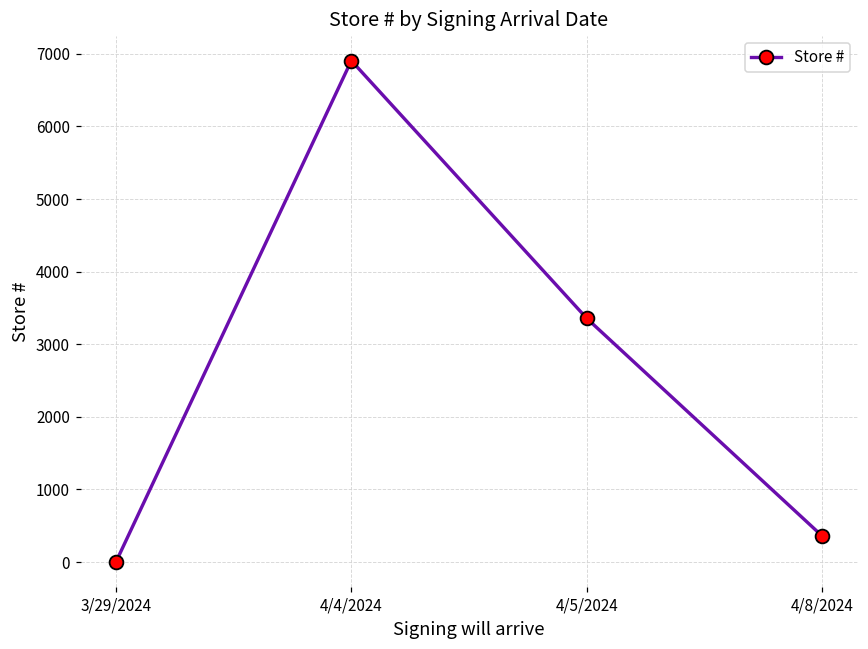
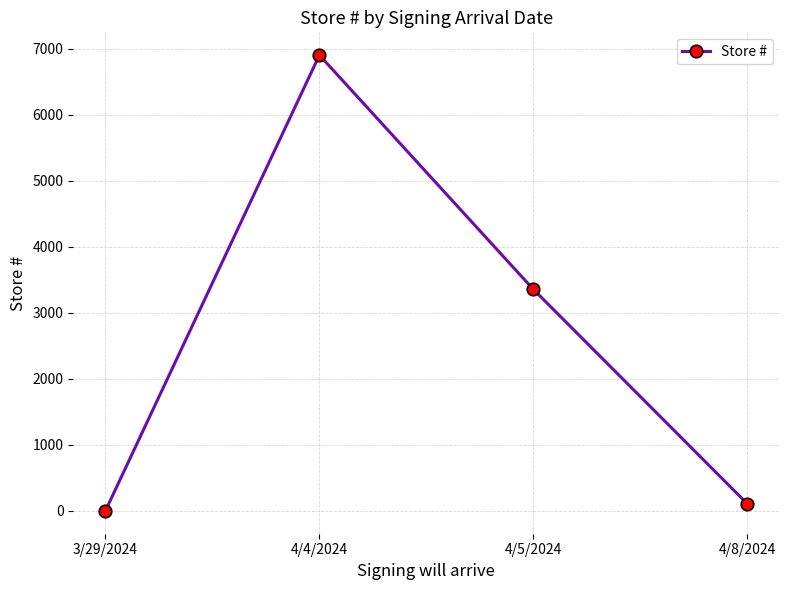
4/8/2024: 400 -> 100
